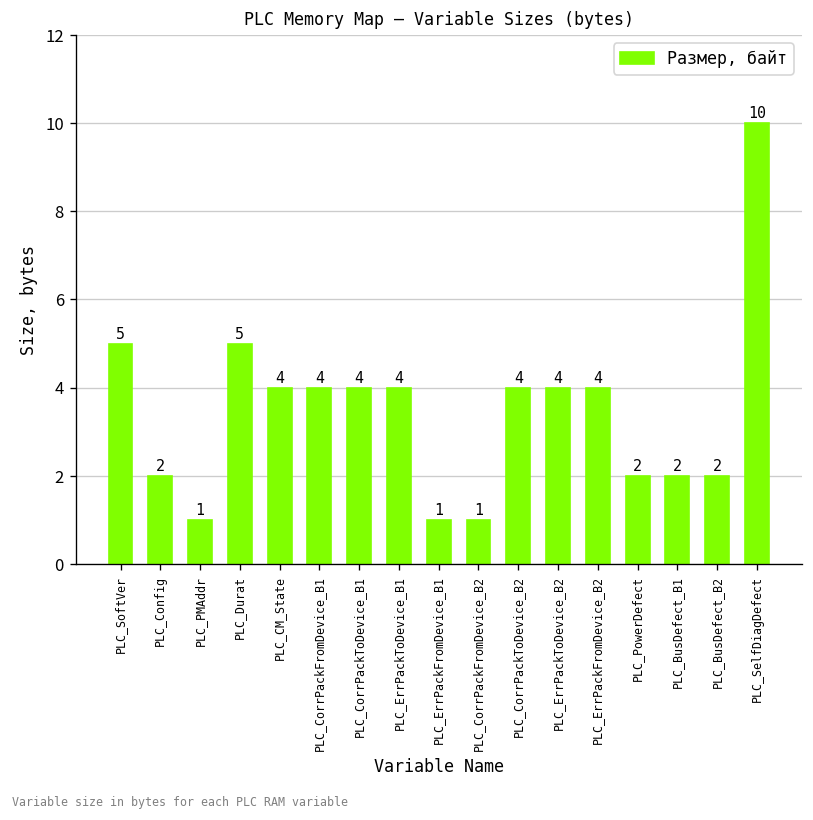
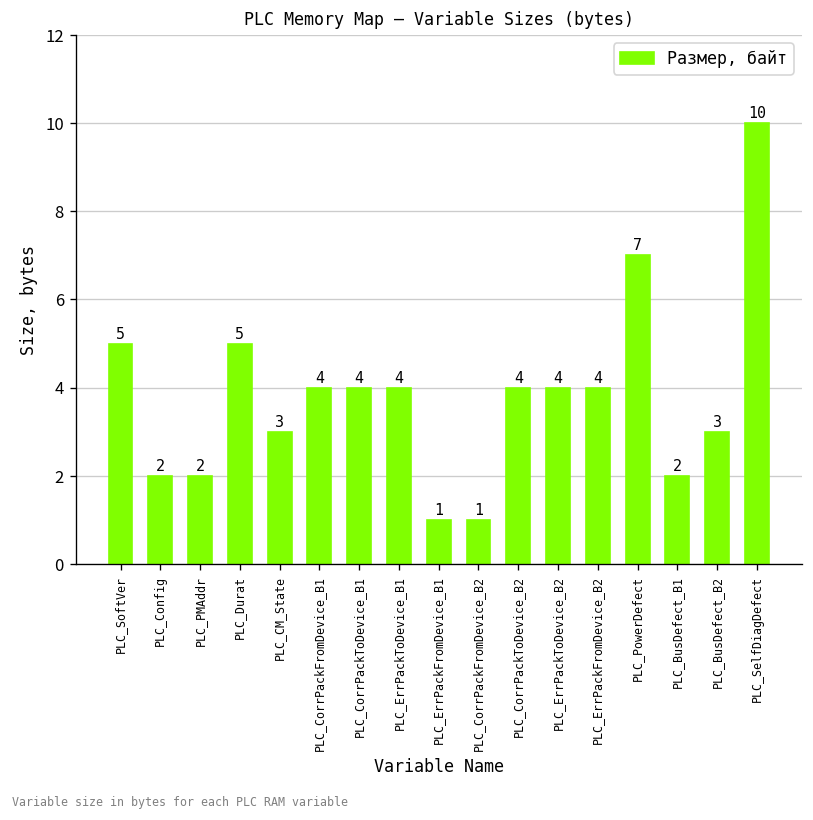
PLC_PMAddr: 1 -> 2
PLC_CM_State: 4 -> 3
PLC_PowerDefect: 2 -> 7
PLC_BusDefect_B2: 2 -> 3
